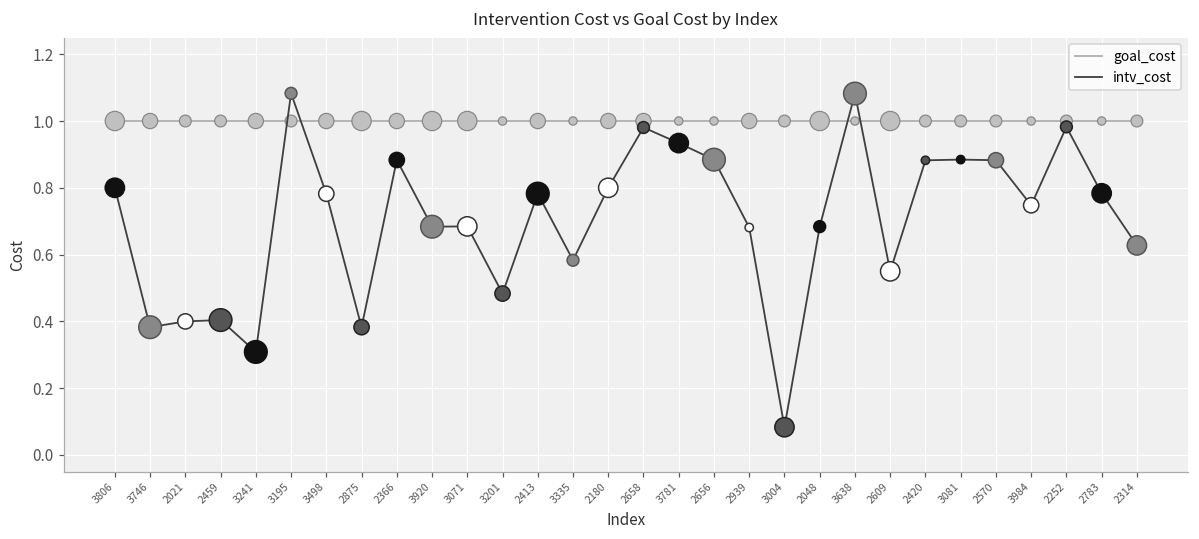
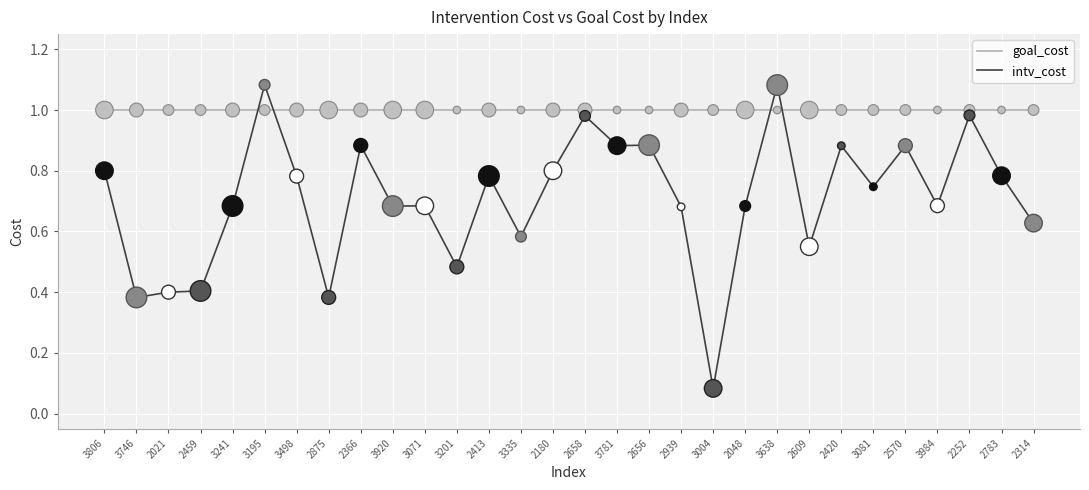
intv_cost, 3241: 0.31 -> 0.68
intv_cost, 3781: 0.93 -> 0.88
intv_cost, 3081: 0.88 -> 0.75
intv_cost, 3984: 0.75 -> 0.68
